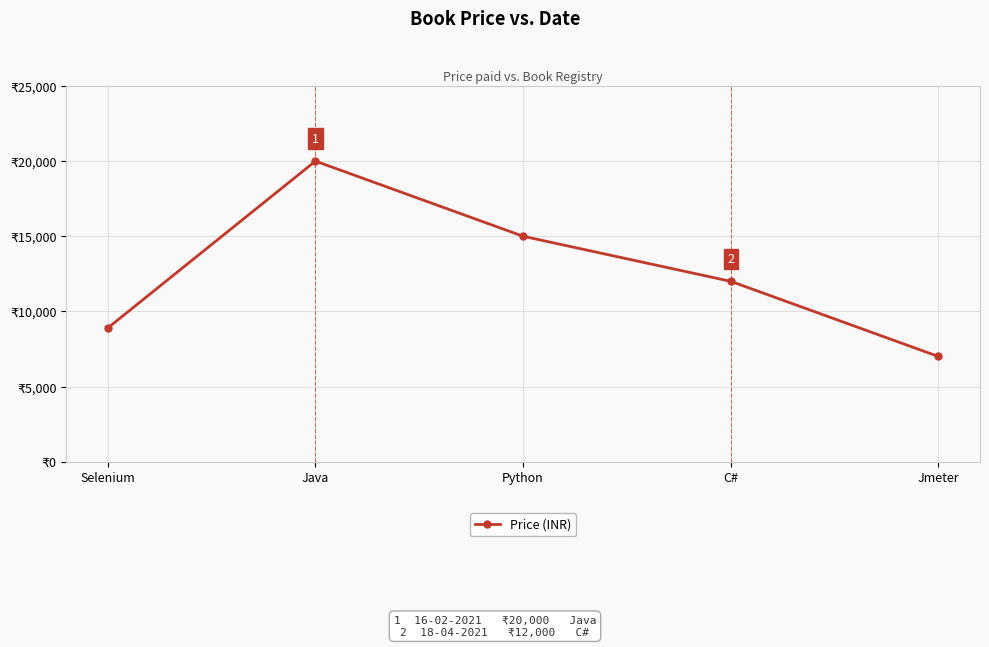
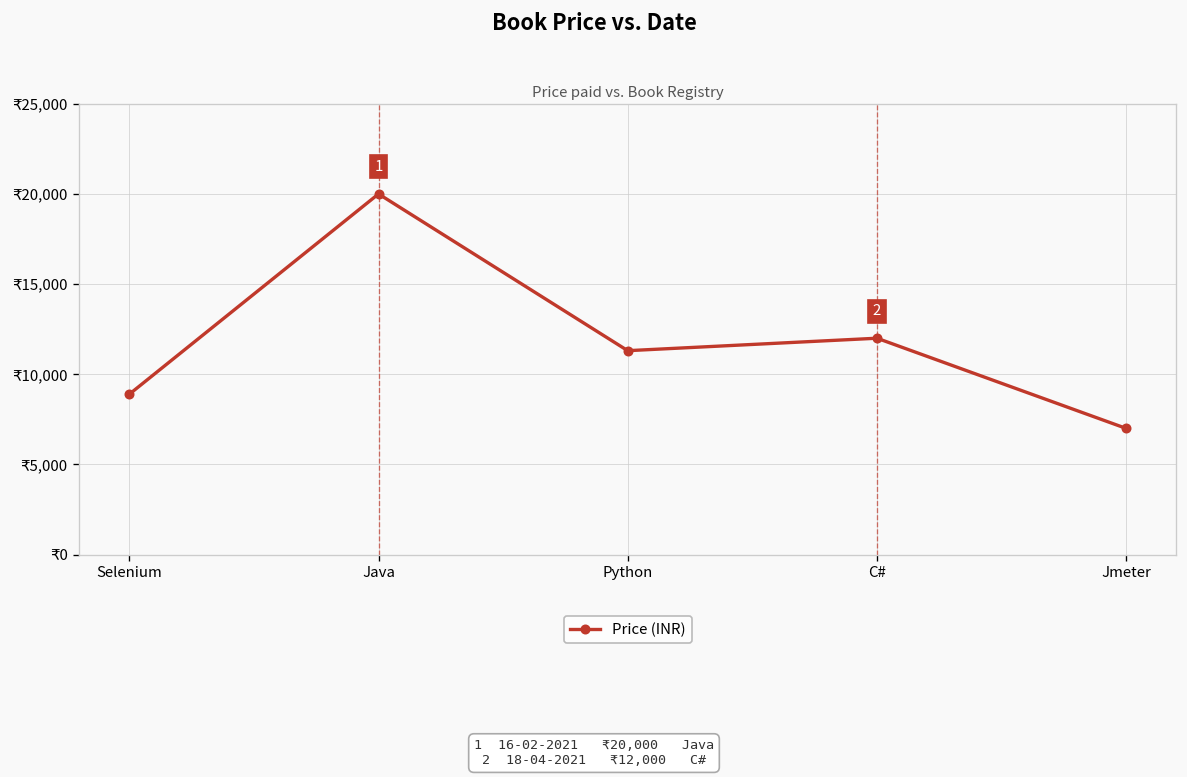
Python: ₹15,000 -> ₹11,300
